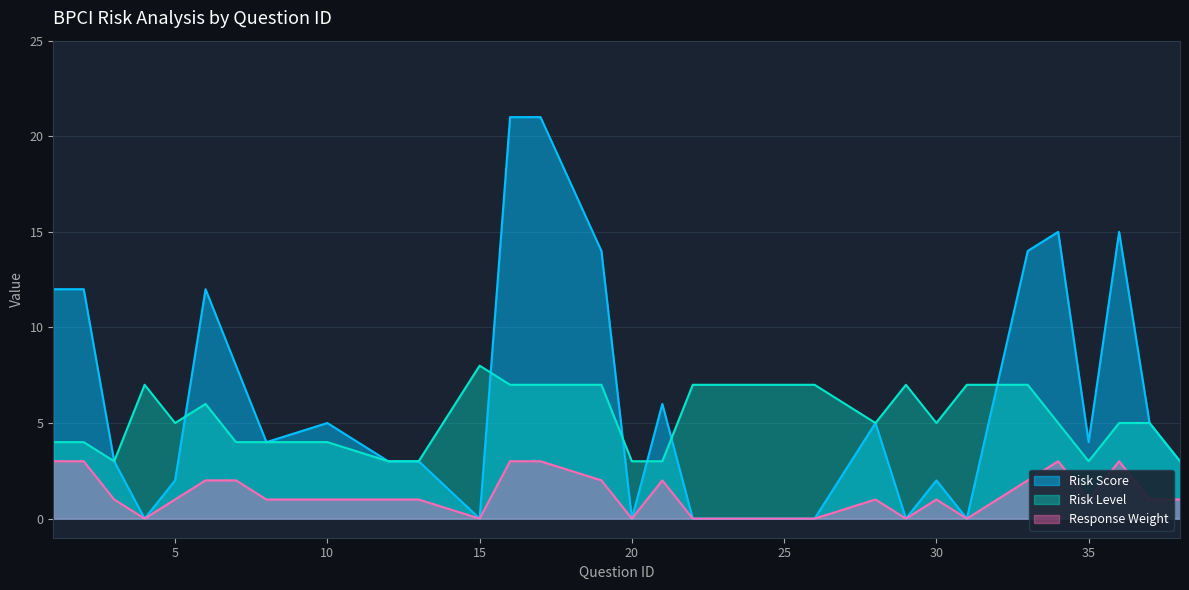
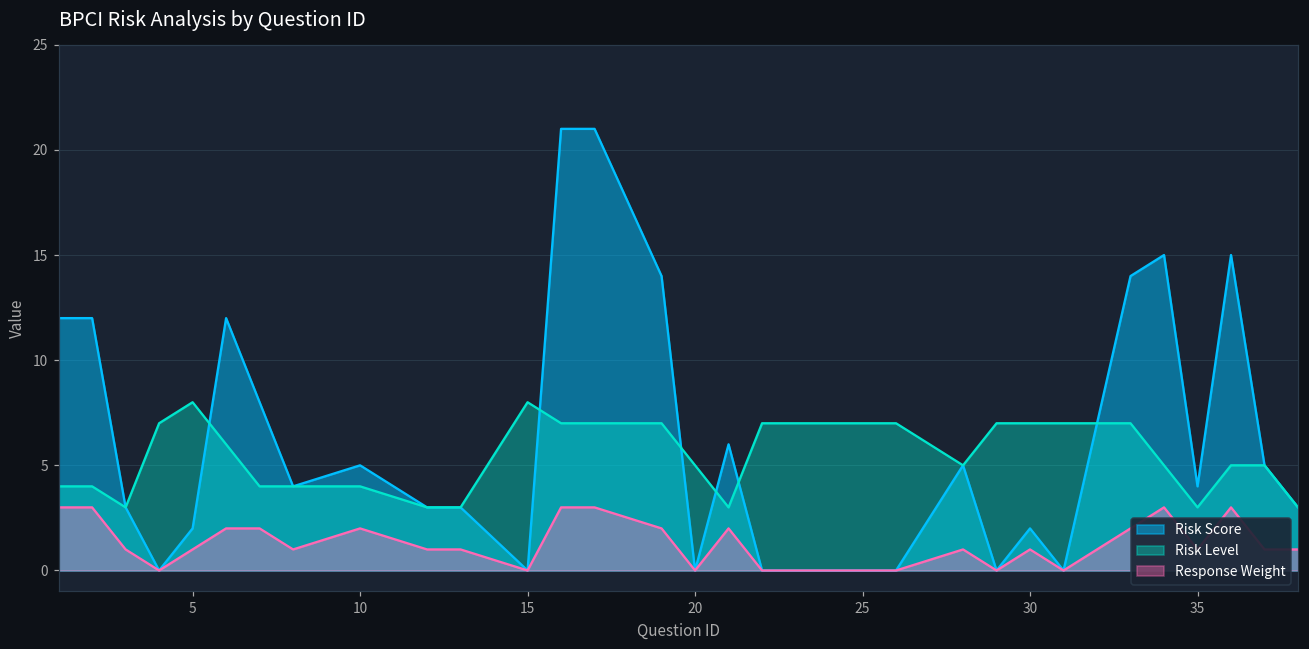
Risk Level, 5: 5 -> 8
Response Weight, 10: 1 -> 2
Risk Level, 20: 3 -> 5
Risk Level, 30: 5 -> 7
